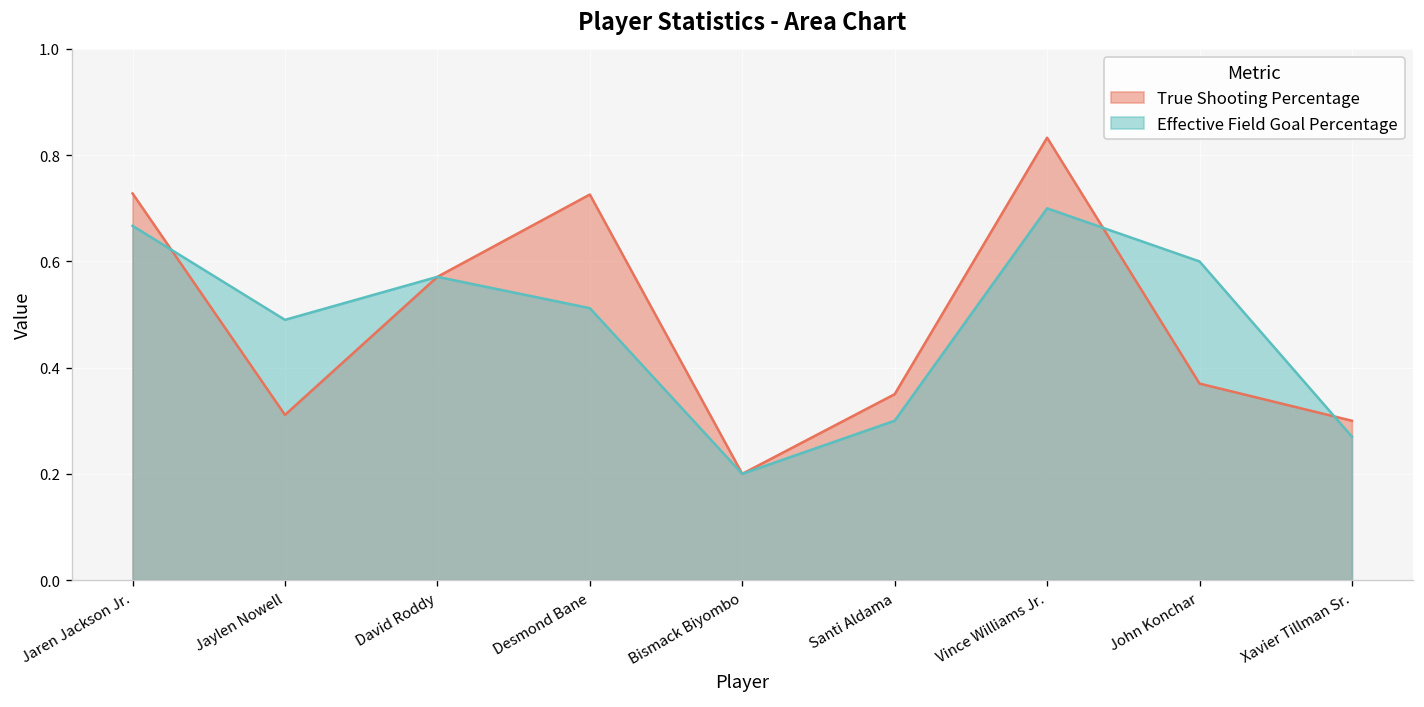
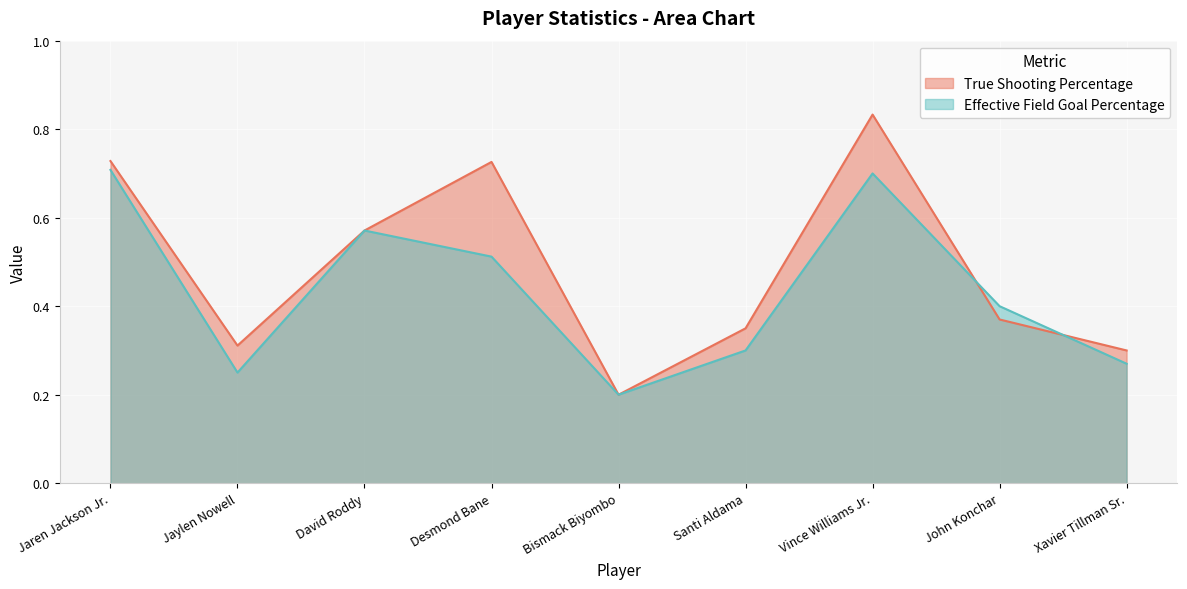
Effective Field Goal Percentage, Jaren Jackson Jr.: 0.67 -> 0.71
Effective Field Goal Percentage, Jaylen Nowell: 0.49 -> 0.25
Effective Field Goal Percentage, John Konchar: 0.6 -> 0.4
